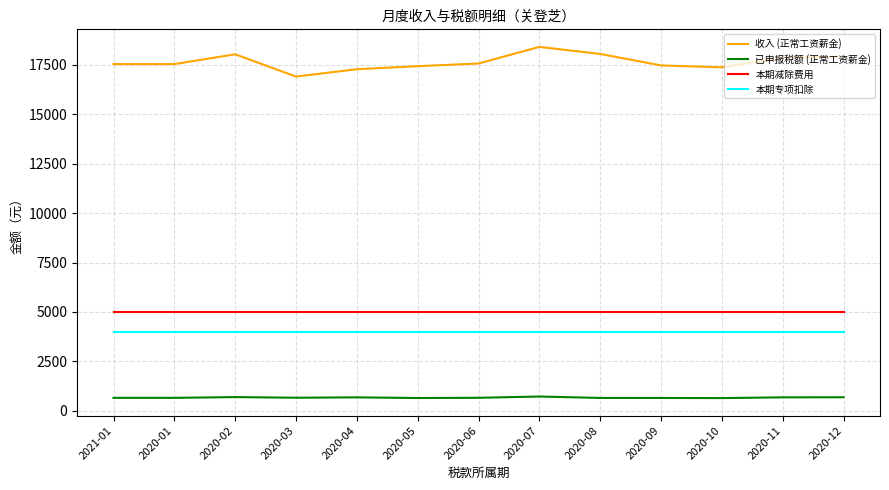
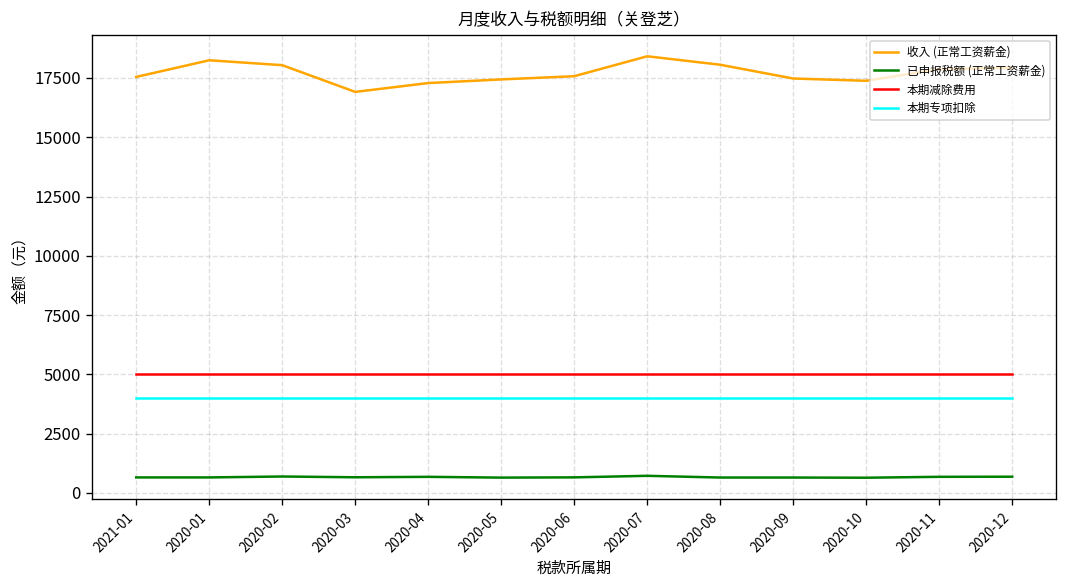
收入 (正常工资薪金), 2020-01: 17500 -> 18200
